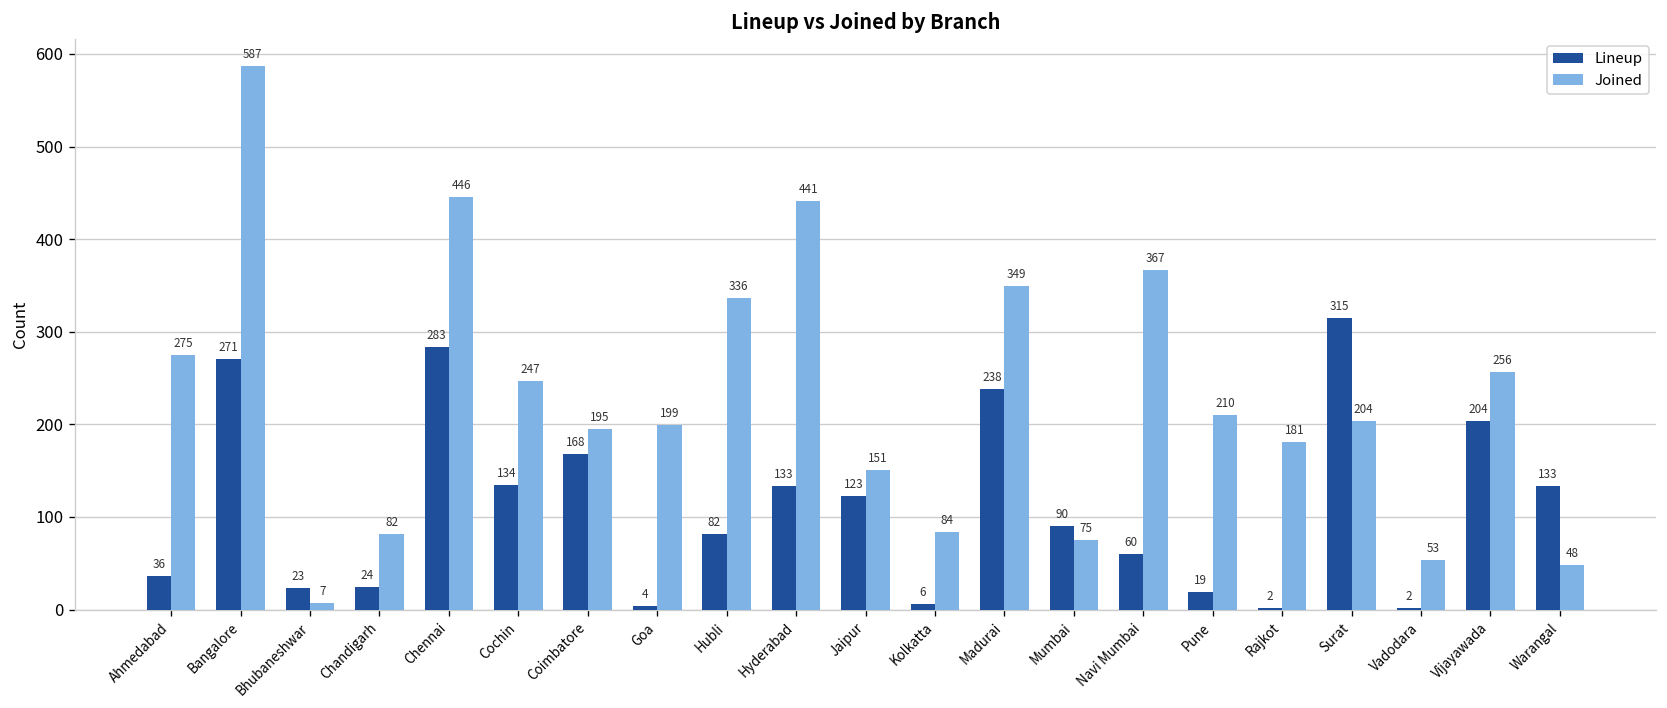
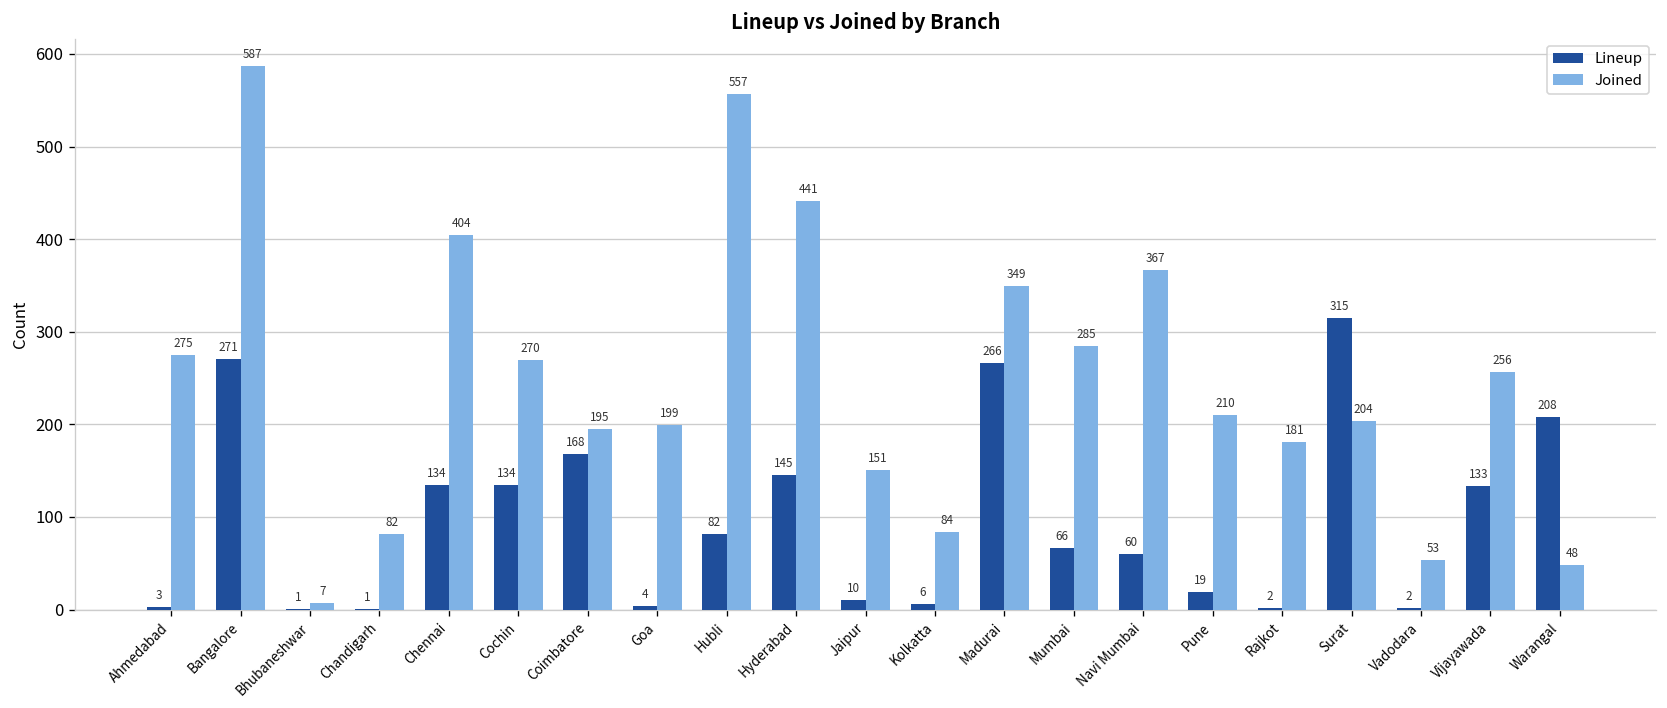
Lineup, Ahmedabad: 36 -> 3
Lineup, Bhubaneshwar: 23 -> 1
Lineup, Chandigarh: 24 -> 1
Lineup, Chennai: 283 -> 134
Joined, Chennai: 446 -> 404
Joined, Cochin: 247 -> 270
Joined, Hubli: 336 -> 557
Lineup, Hyderabad: 133 -> 145
Lineup, Jaipur: 123 -> 10
Lineup, Madurai: 238 -> 266
Lineup, Mumbai: 90 -> 66
Joined, Mumbai: 75 -> 285
Lineup, Vijayawada: 204 -> 133
Lineup, Warangal: 133 -> 208
